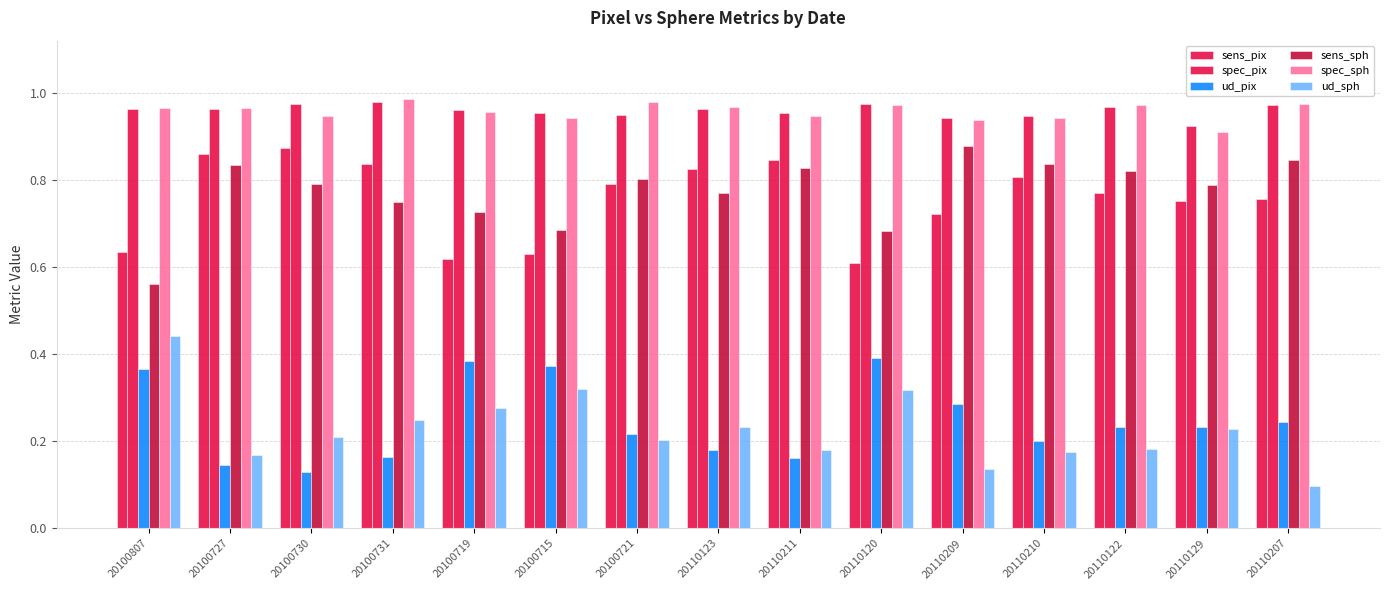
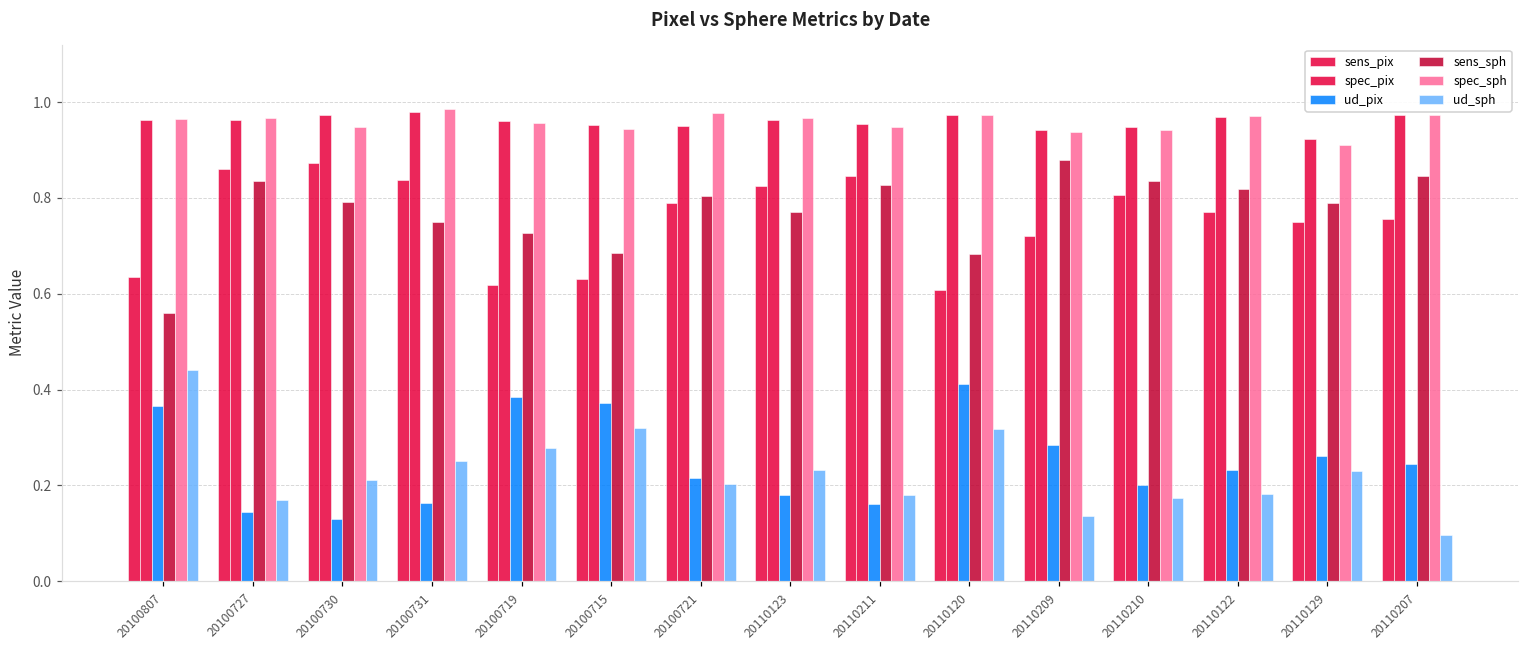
ud_pix, 20110120: 0.39 -> 0.41
ud_pix, 20110129: 0.23 -> 0.26
